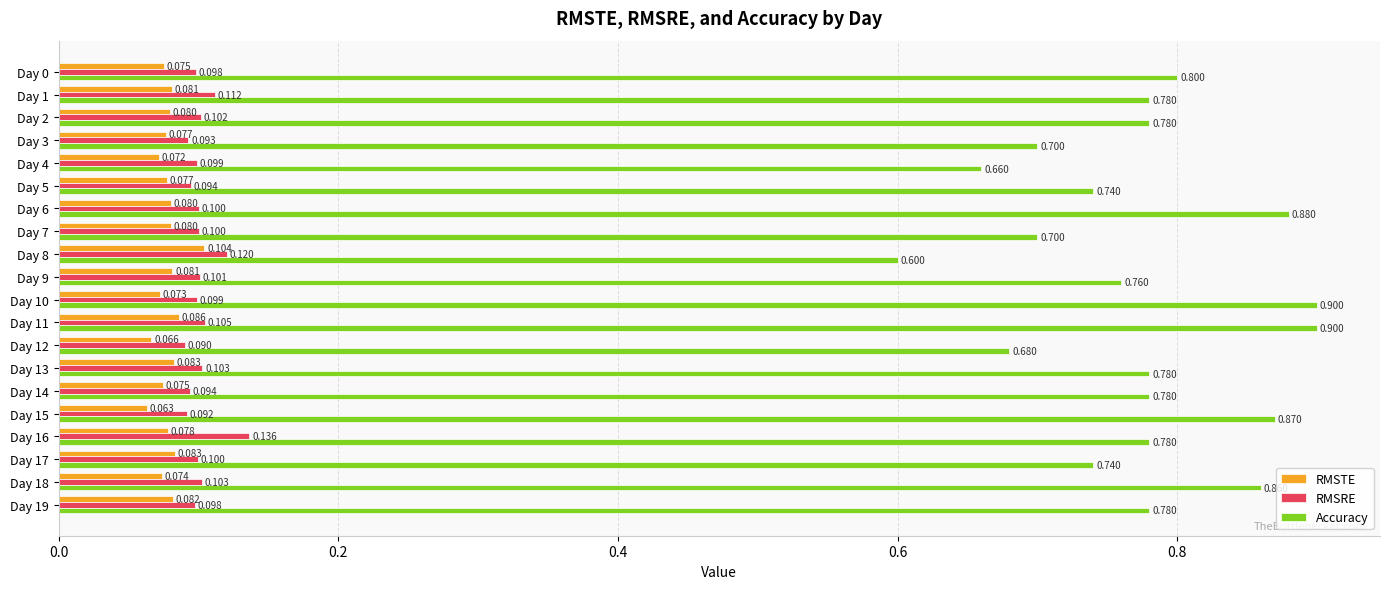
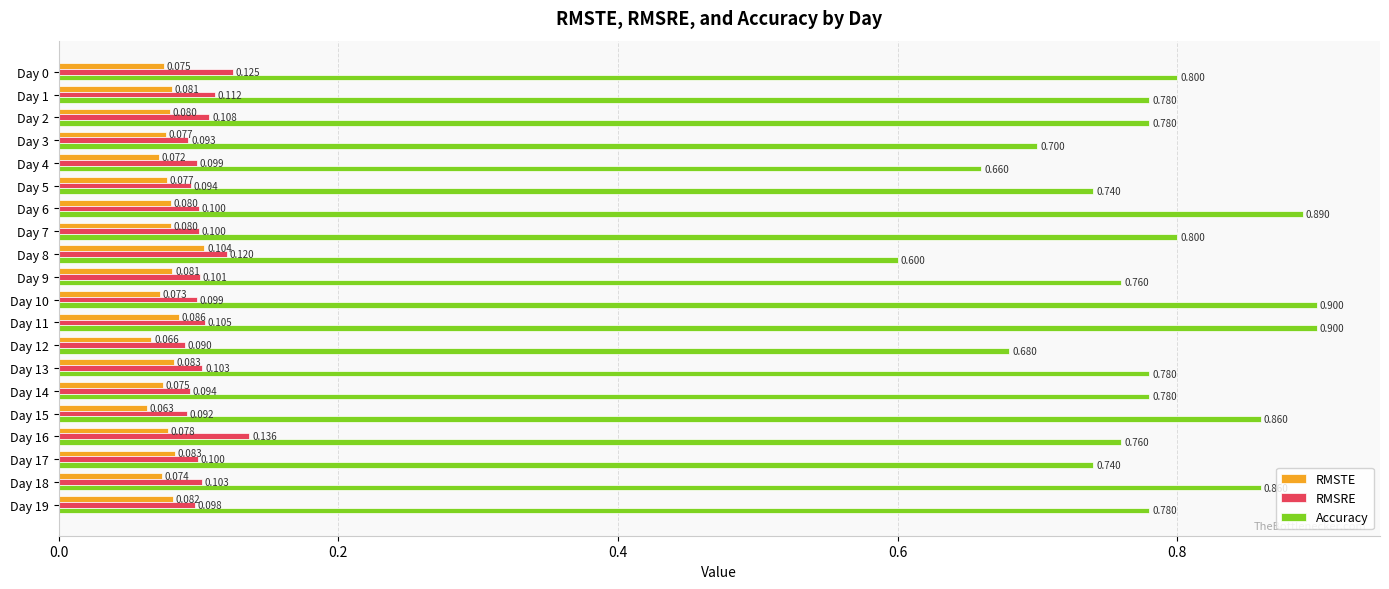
RMSRE, Day 0: 0.098 -> 0.125
RMSRE, Day 2: 0.102 -> 0.108
Accuracy, Day 6: 0.880 -> 0.890
Accuracy, Day 7: 0.700 -> 0.800
Accuracy, Day 15: 0.870 -> 0.860
Accuracy, Day 16: 0.780 -> 0.760
